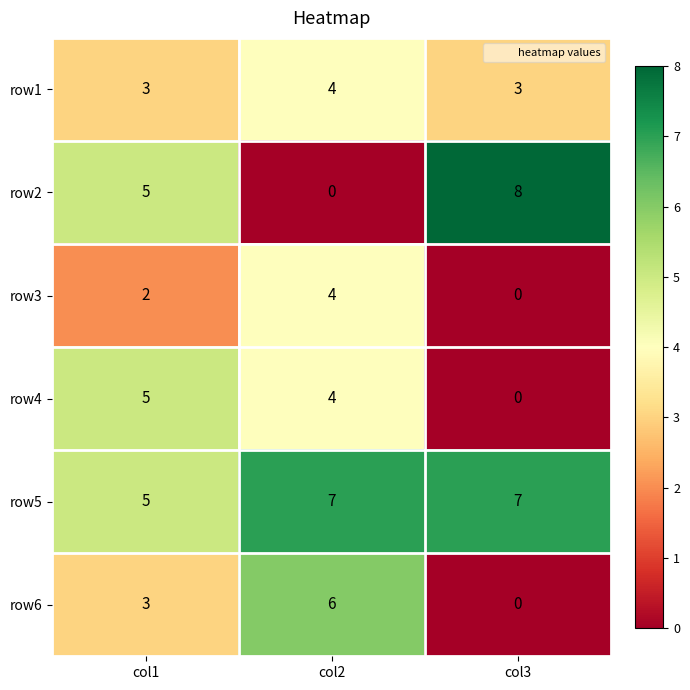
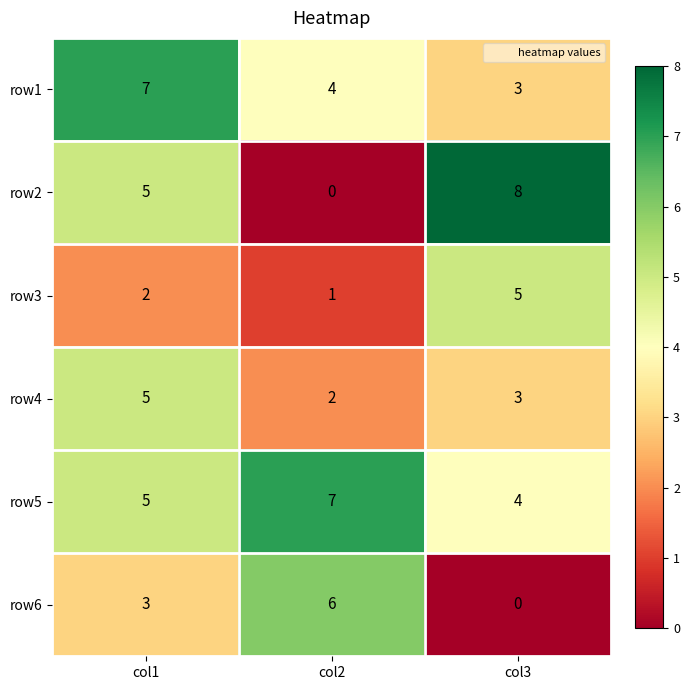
row1, col1: 3 -> 7
row3, col2: 4 -> 1
row3, col3: 0 -> 5
row4, col2: 4 -> 2
row4, col3: 0 -> 3
row5, col3: 7 -> 4
